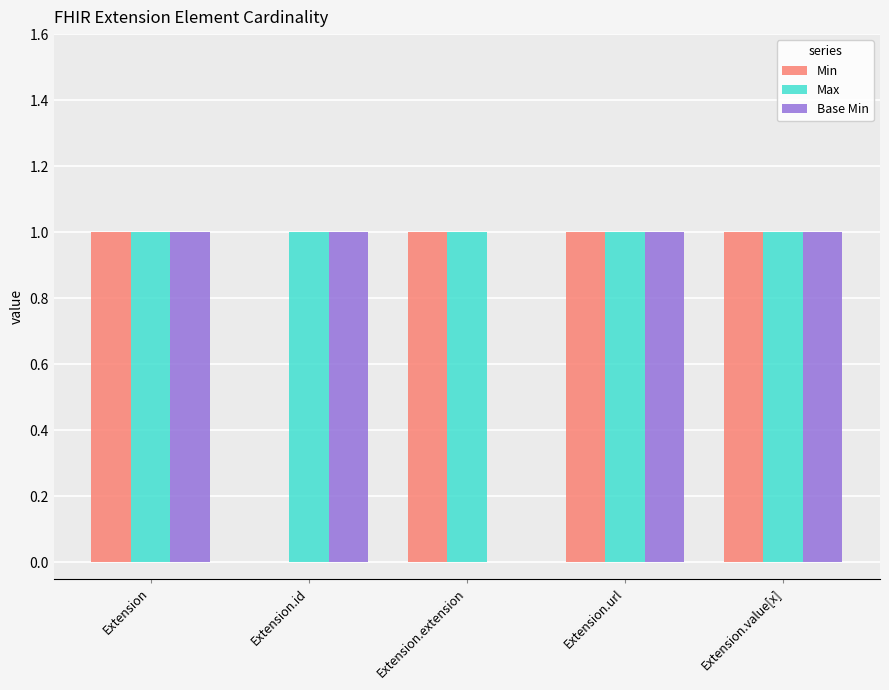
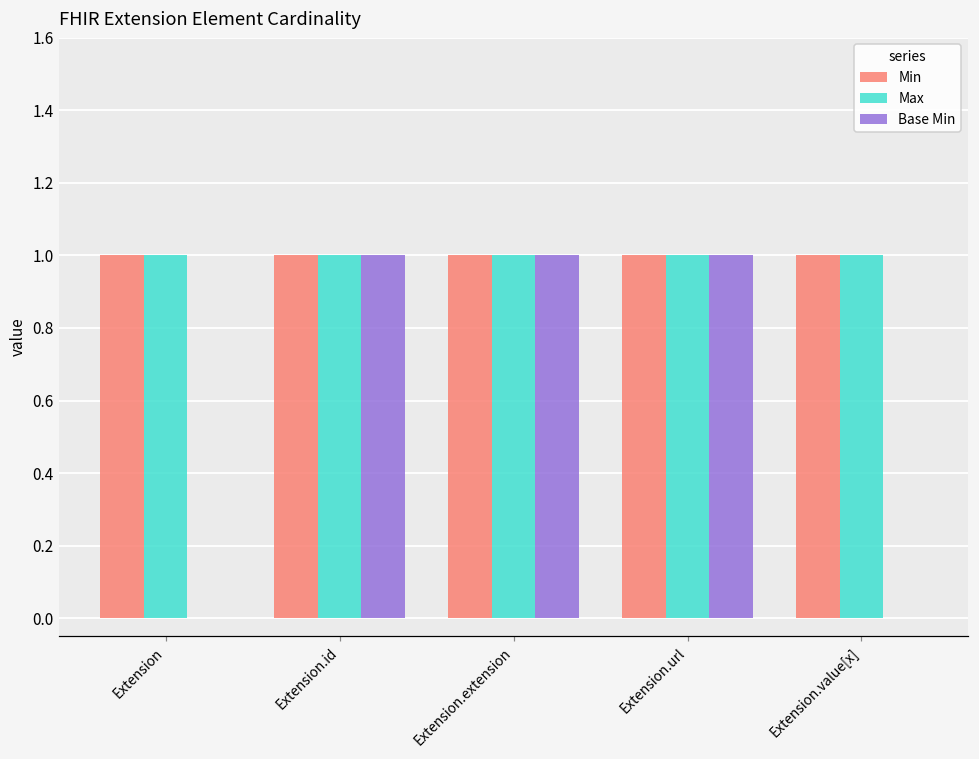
Base Min, Extension: 1 -> 0
Min, Extension.id: 0 -> 1
Base Min, Extension.extension: 0 -> 1
Base Min, Extension.value[x]: 1 -> 0
